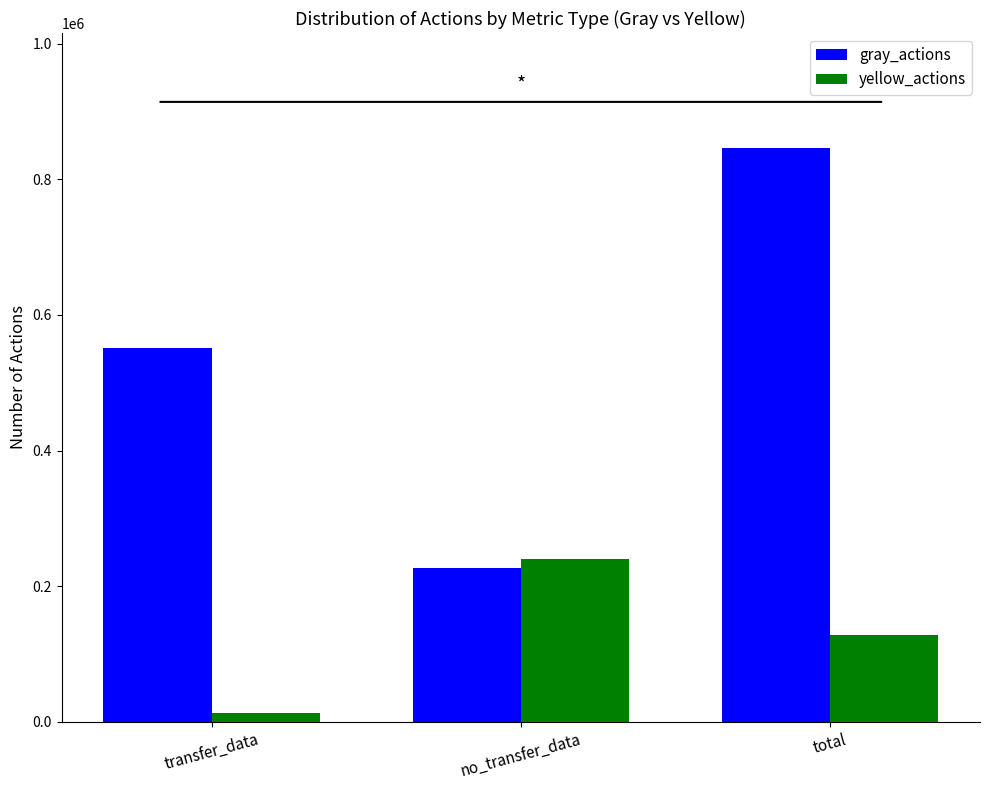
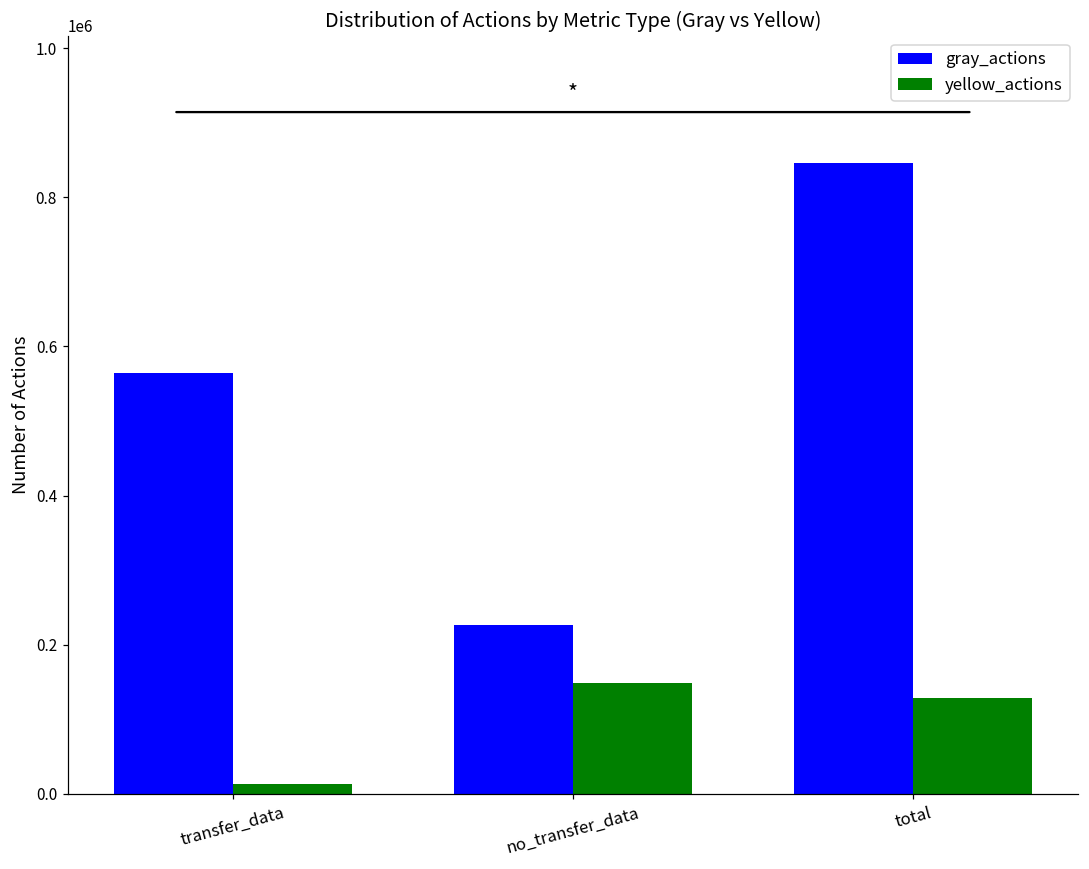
gray_actions, transfer_data: 550000 -> 560000
yellow_actions, no_transfer_data: 240000 -> 150000
